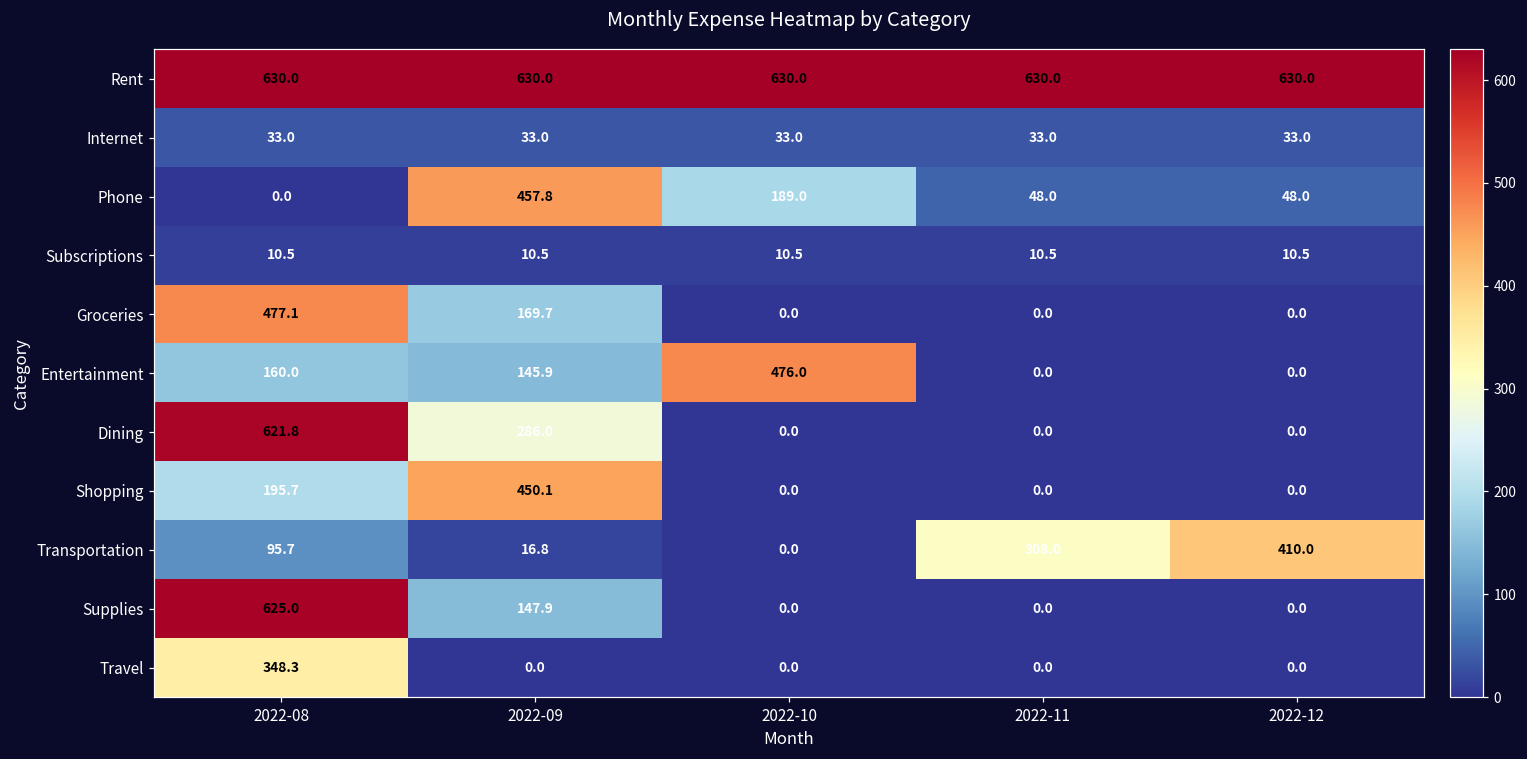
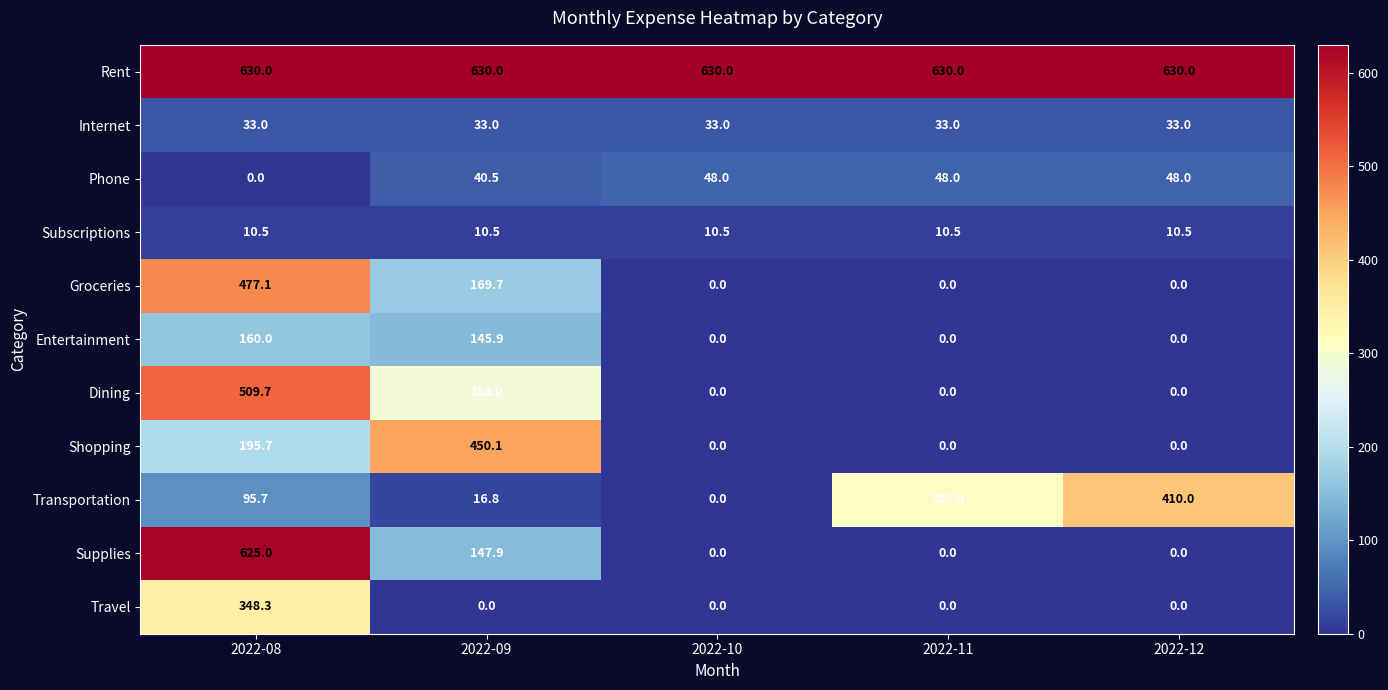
Phone, 2022-09: 457.8 -> 40.5
Phone, 2022-10: 189.0 -> 48.0
Entertainment, 2022-10: 476.0 -> 0.0
Dining, 2022-08: 621.8 -> 509.7
